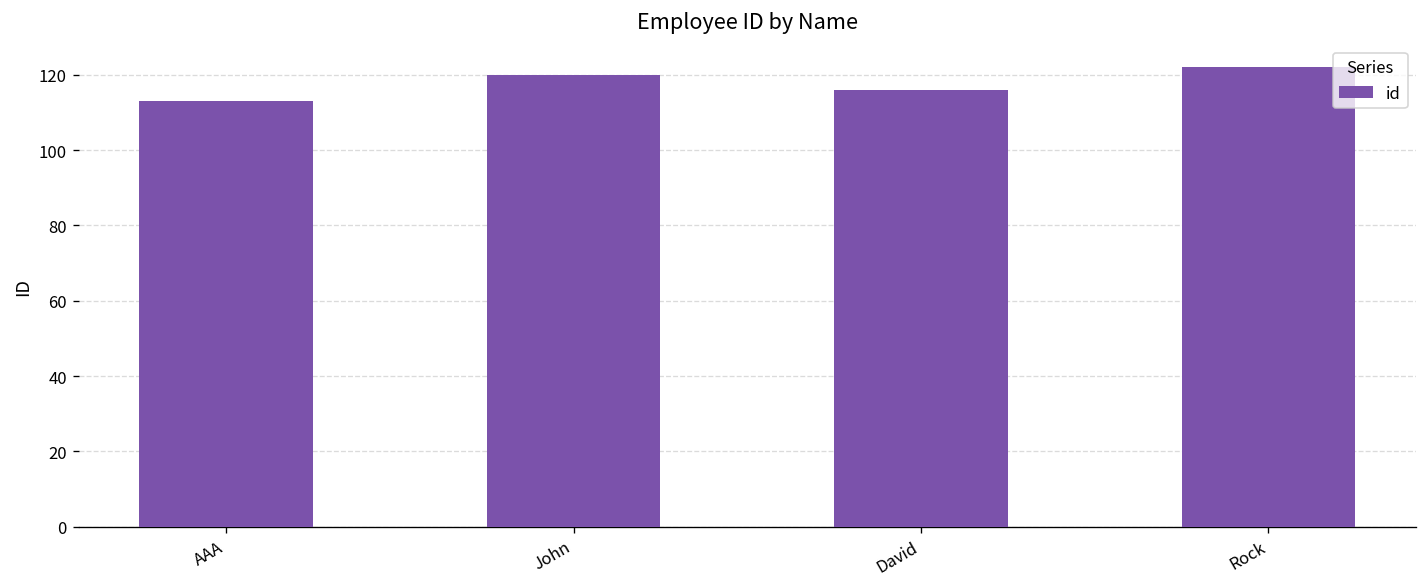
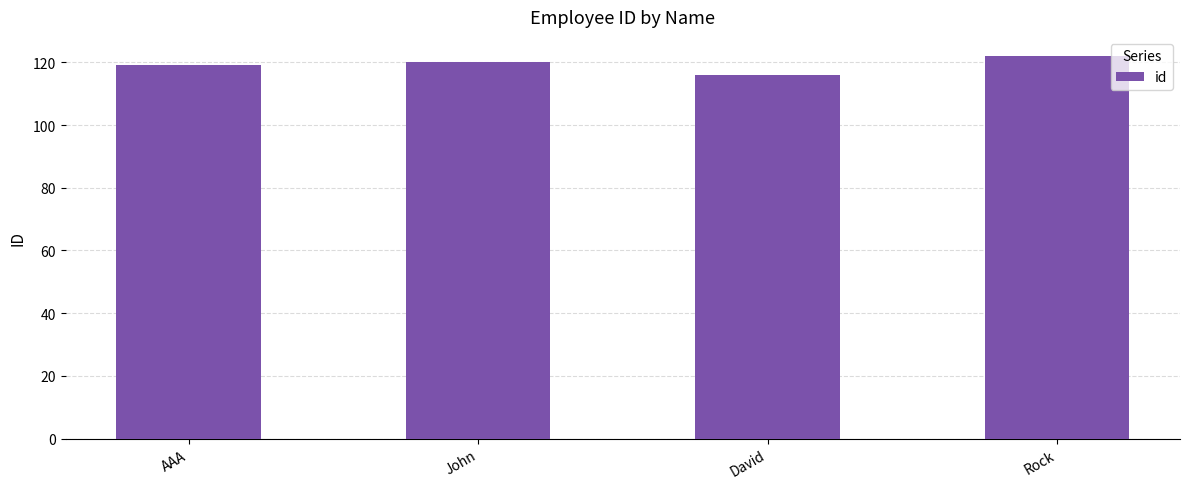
AAA: 113 -> 119
